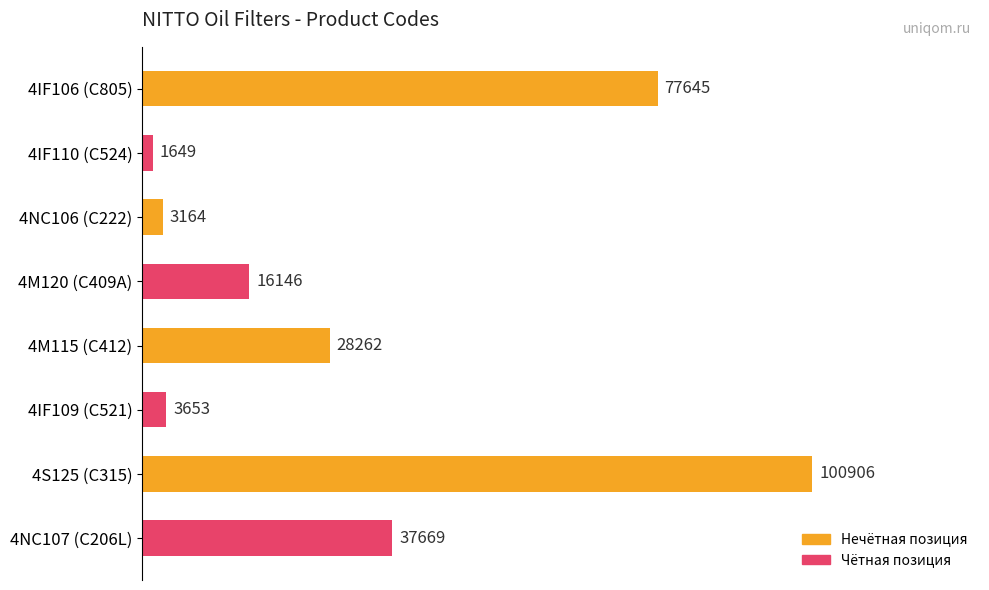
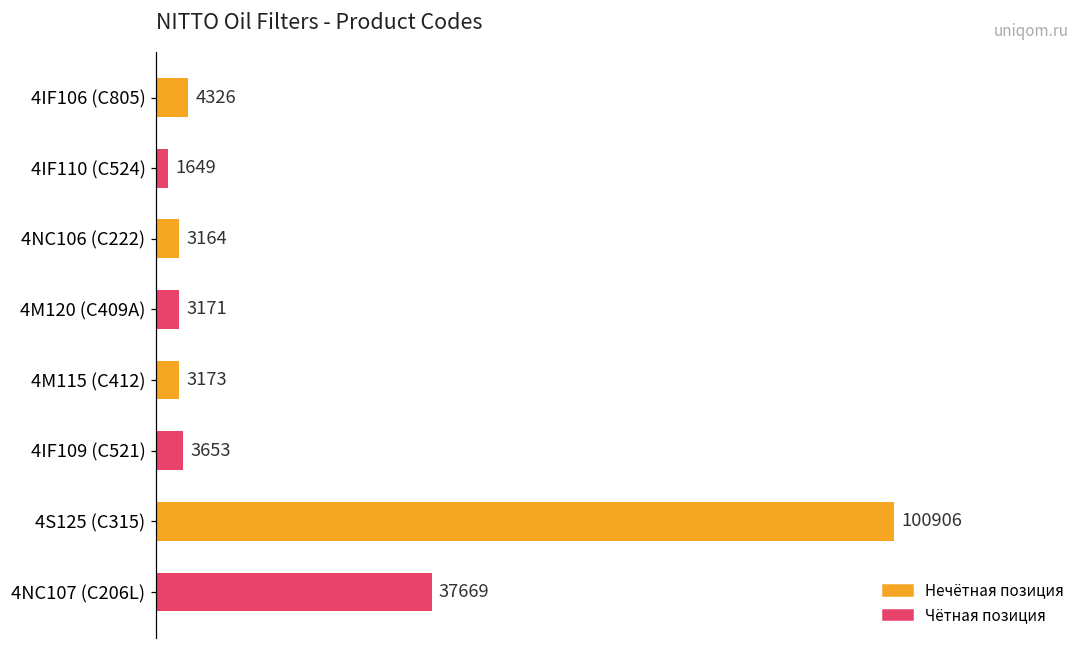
4IF106 (C805): 77645 -> 4326
4M120 (C409A): 16146 -> 3171
4M115 (C412): 28262 -> 3173
